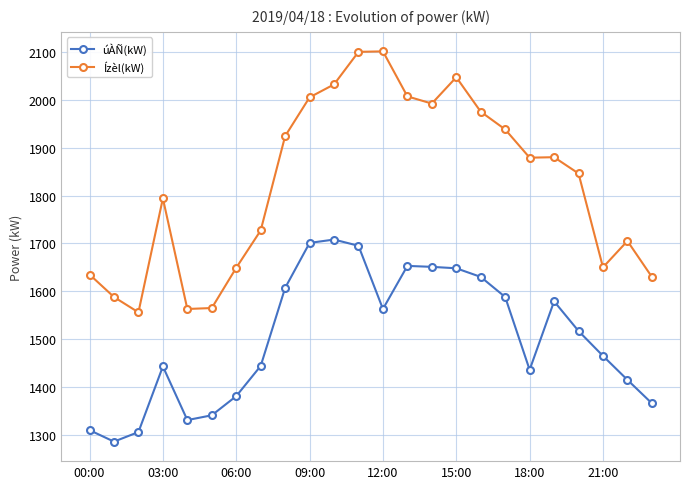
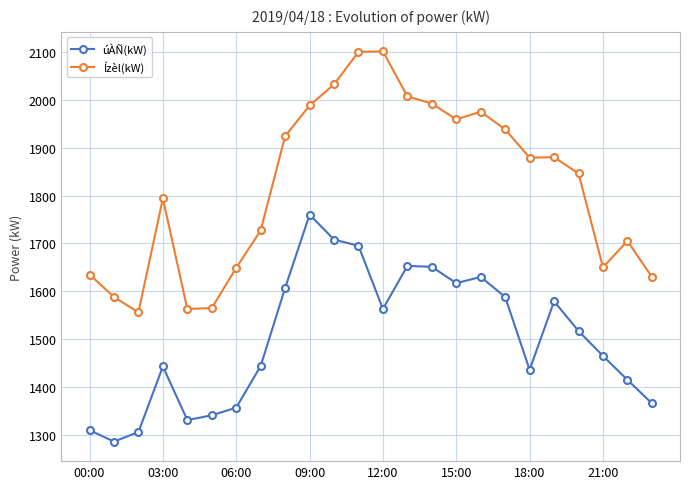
úÀÑ(kW), 06:00: 1380 -> 1360
úÀÑ(kW), 09:00: 1700 -> 1760
Ízèl(kW), 09:00: 2010 -> 1990
úÀÑ(kW), 15:00: 1650 -> 1620
Ízèl(kW), 15:00: 2050 -> 1960
